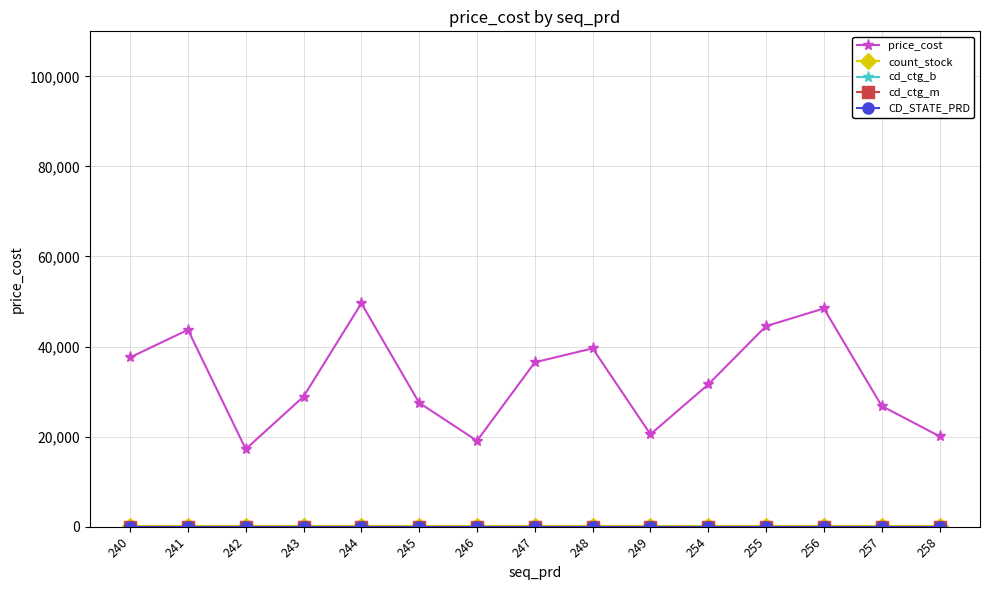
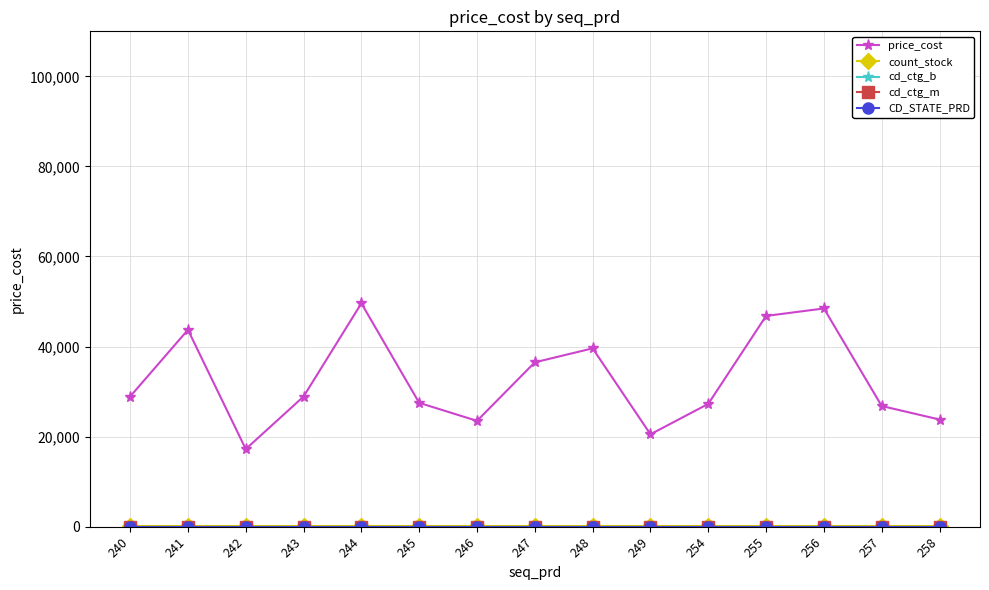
price_cost, 240: 38,000 -> 29,000
price_cost, 246: 19,000 -> 24,000
price_cost, 254: 32,000 -> 27,000
price_cost, 255: 45,000 -> 47,000
price_cost, 258: 20,000 -> 24,000
